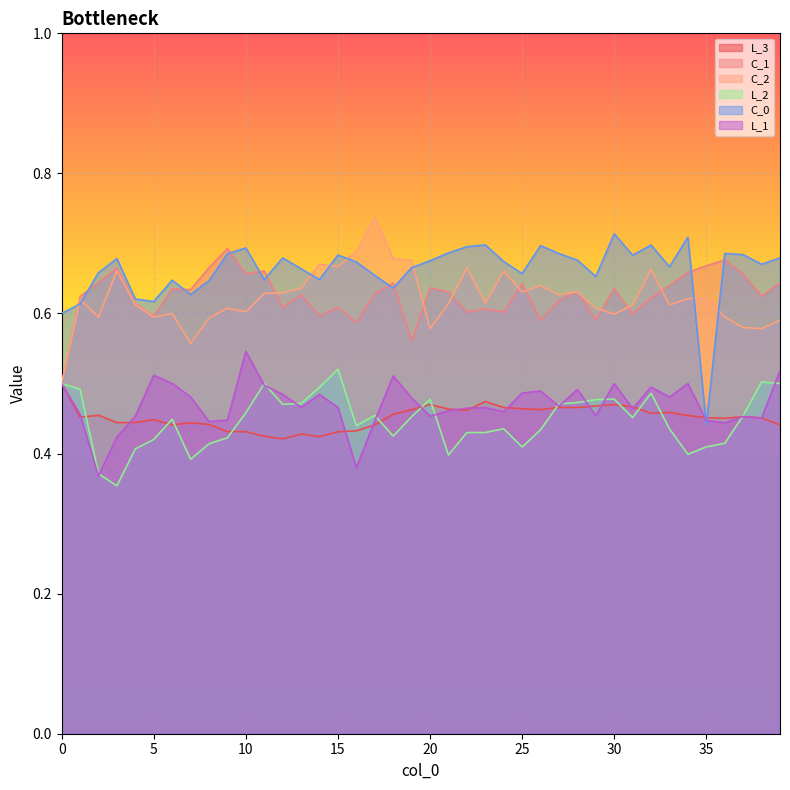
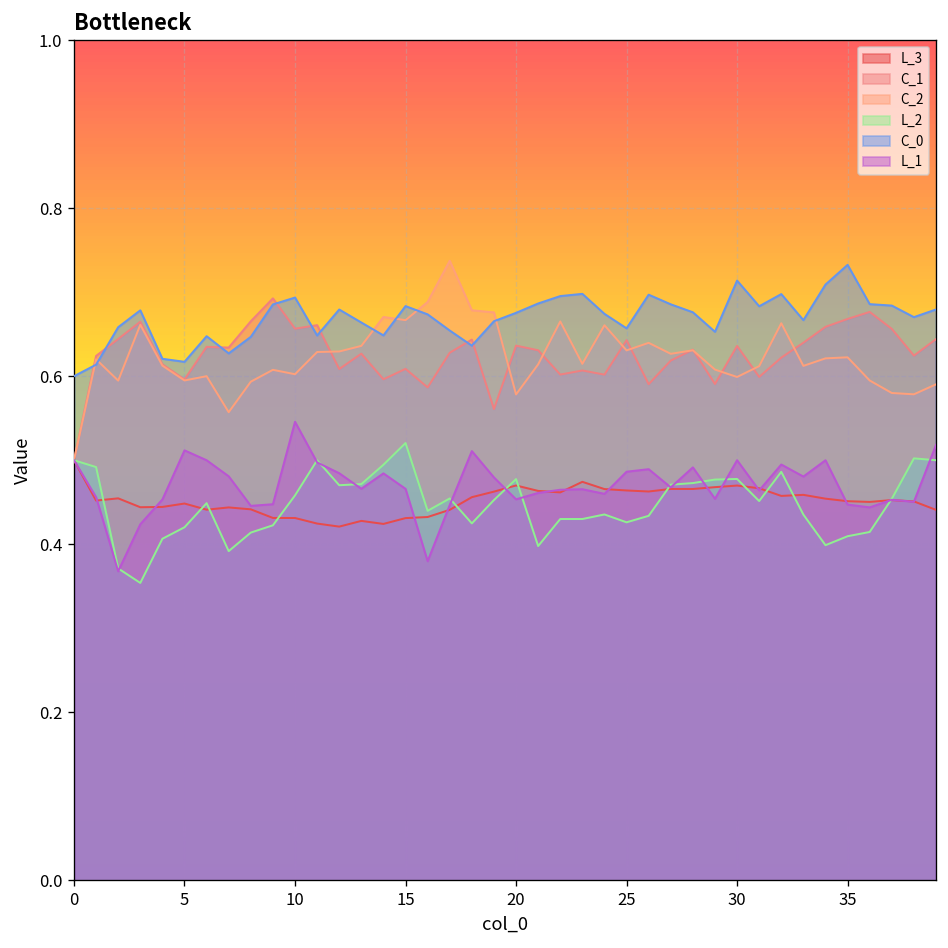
L_2, 25: 0.41 -> 0.43
C_0, 35: 0.44 -> 0.73
